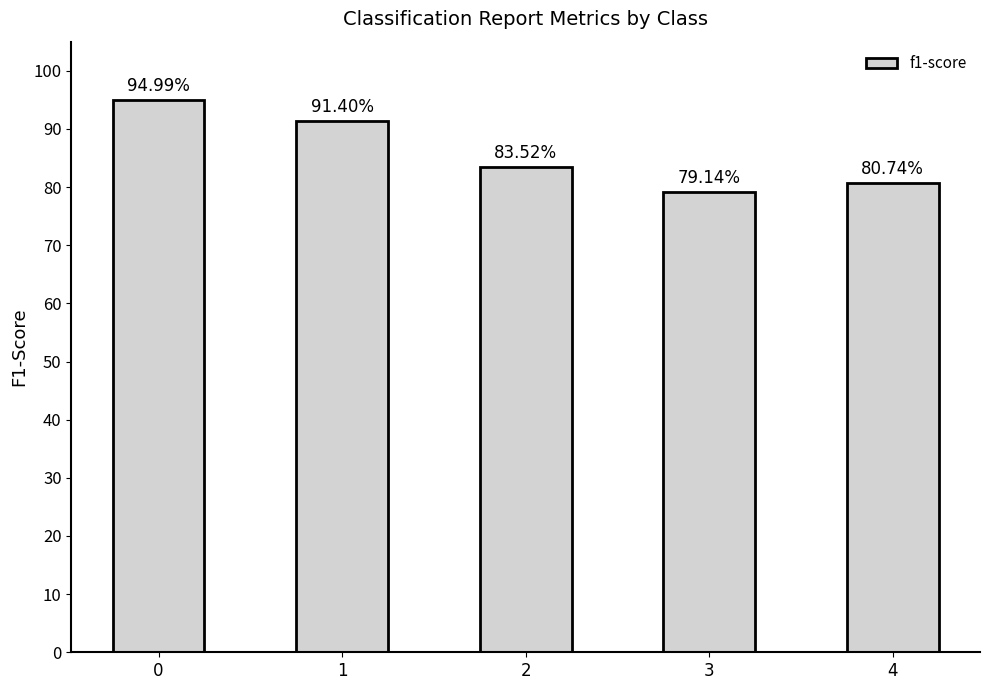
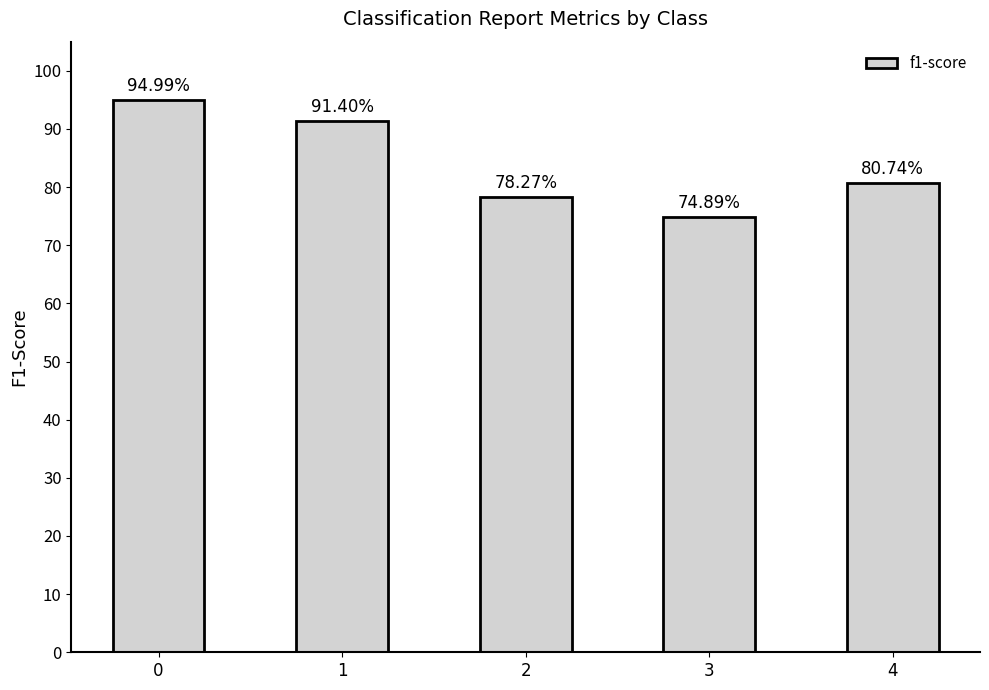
2: 83.52% -> 78.27%
3: 79.14% -> 74.89%
